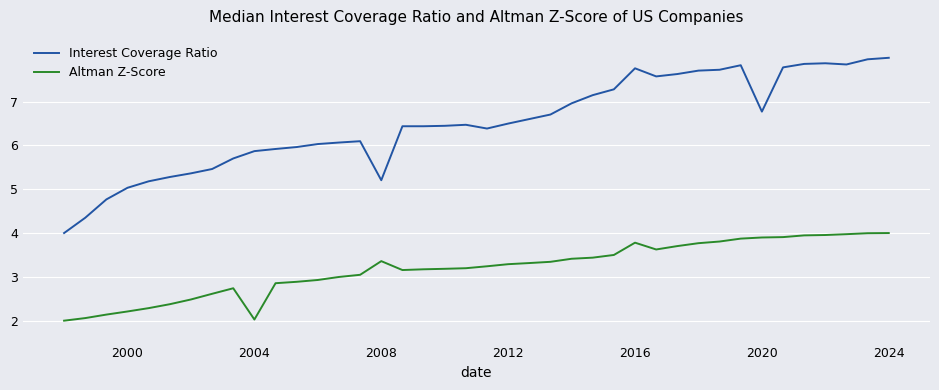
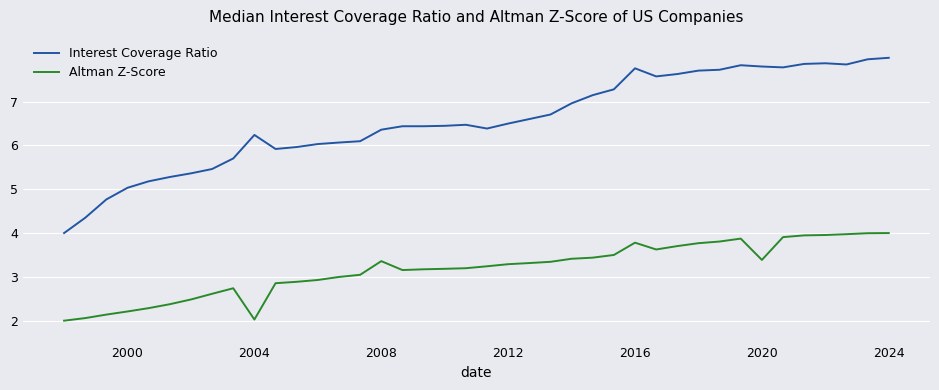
Interest Coverage Ratio, 2004: 5.9 -> 6.2
Interest Coverage Ratio, 2008: 5.2 -> 6.4
Interest Coverage Ratio, 2020: 6.8 -> 7.8
Altman Z-Score, 2020: 3.9 -> 3.4
